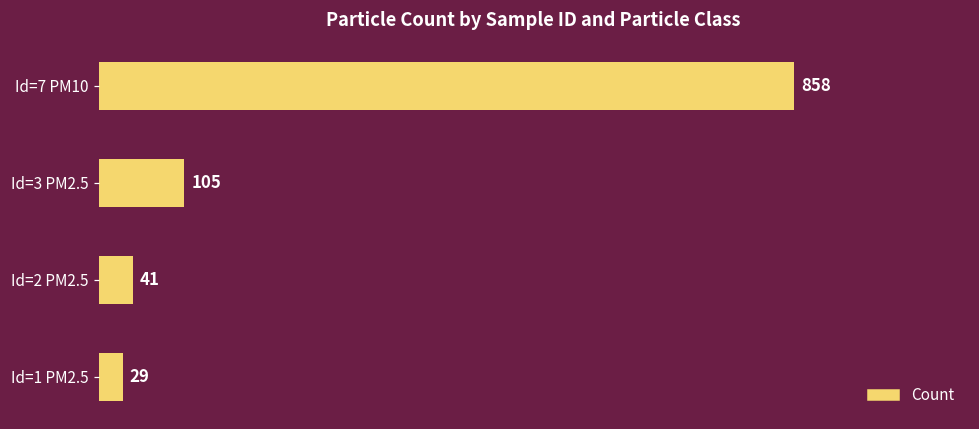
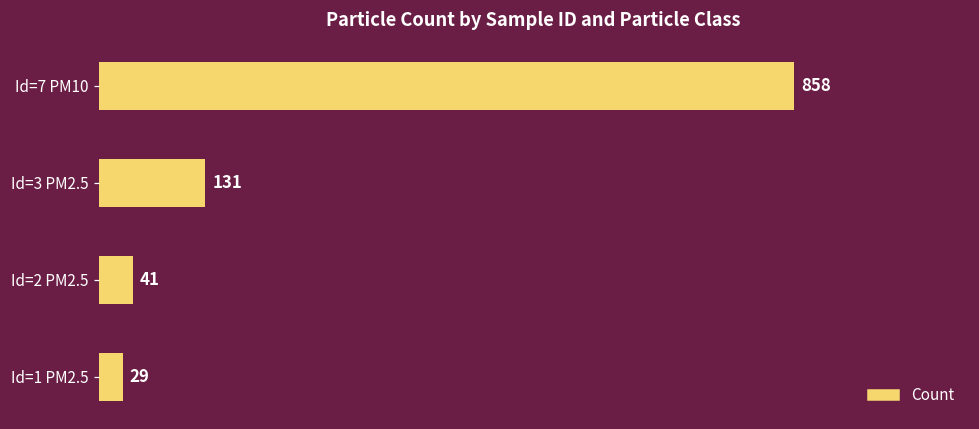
Id=3 PM2.5: 105 -> 131
